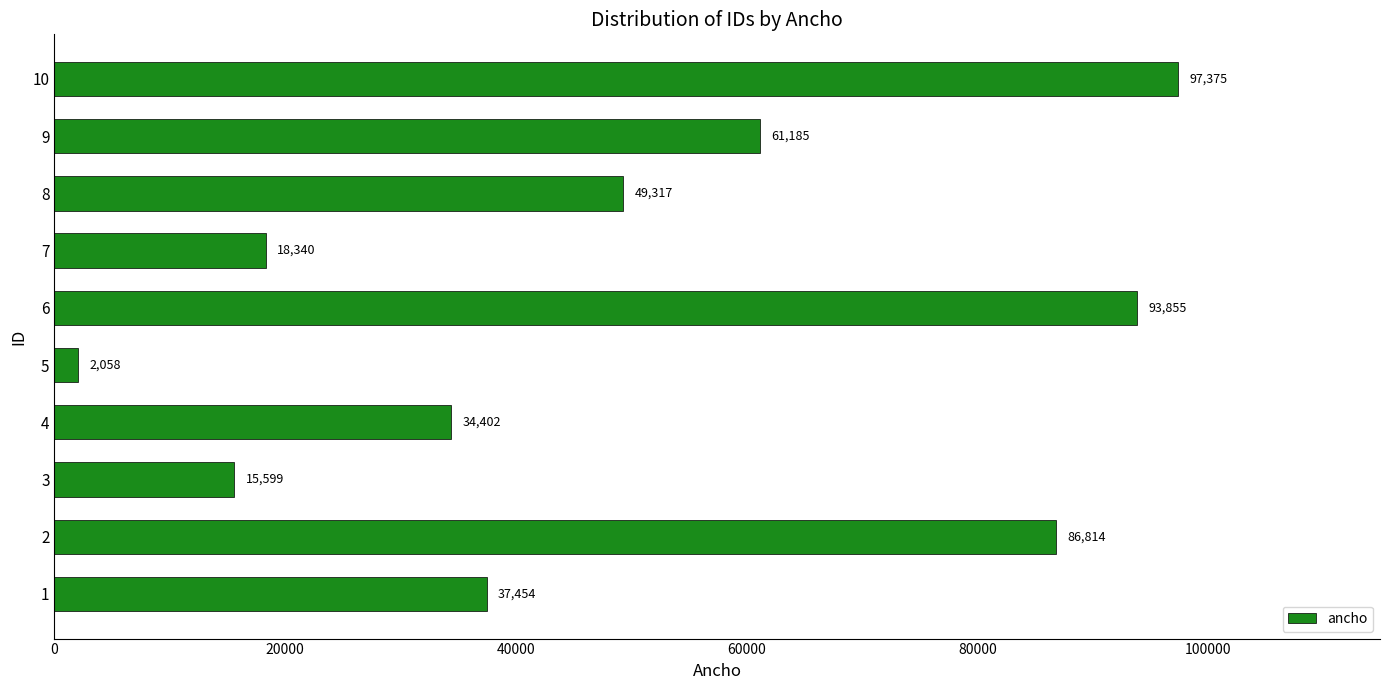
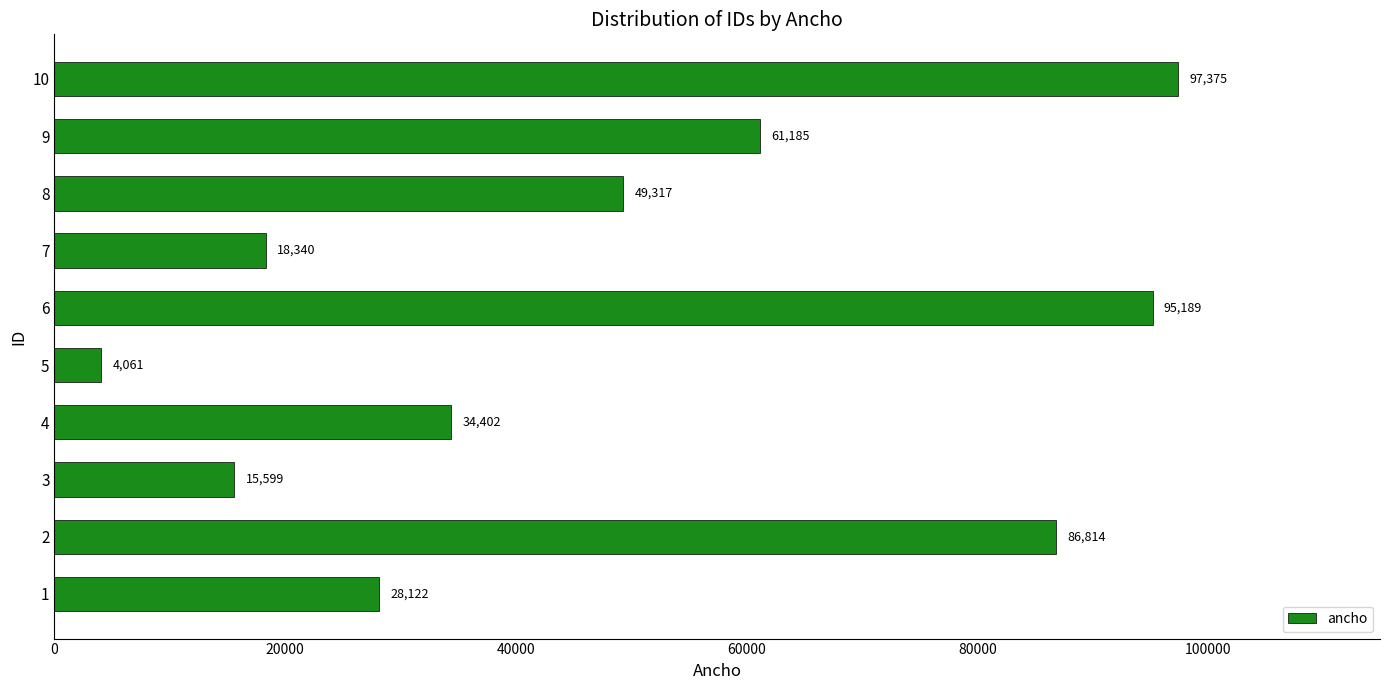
6: 93,855 -> 95,189
5: 2,058 -> 4,061
1: 37,454 -> 28,122
